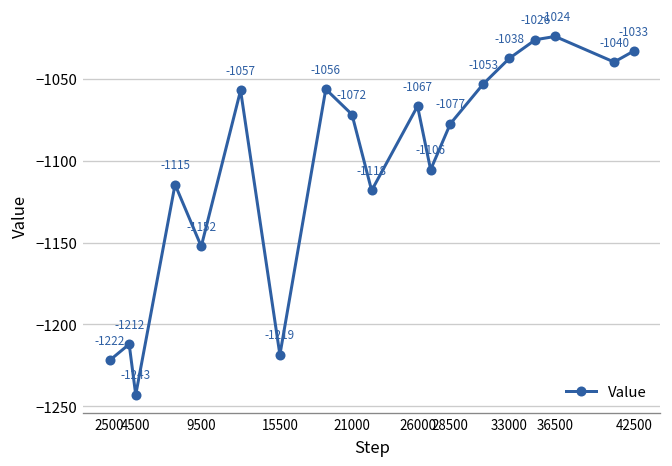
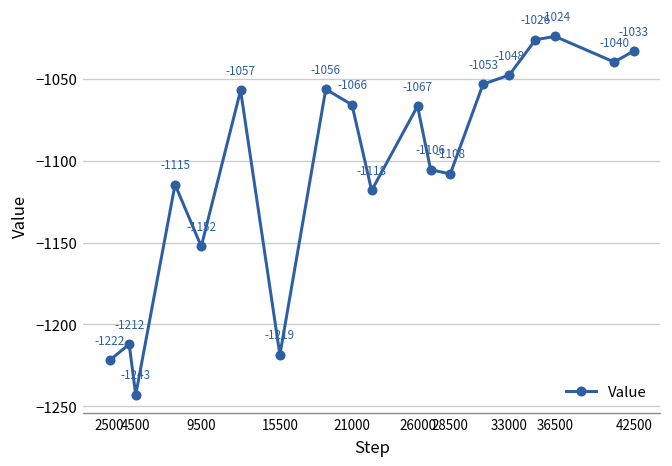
21000: -1072 -> -1066
28500: -1077 -> -1108
33000: -1038 -> -1048
